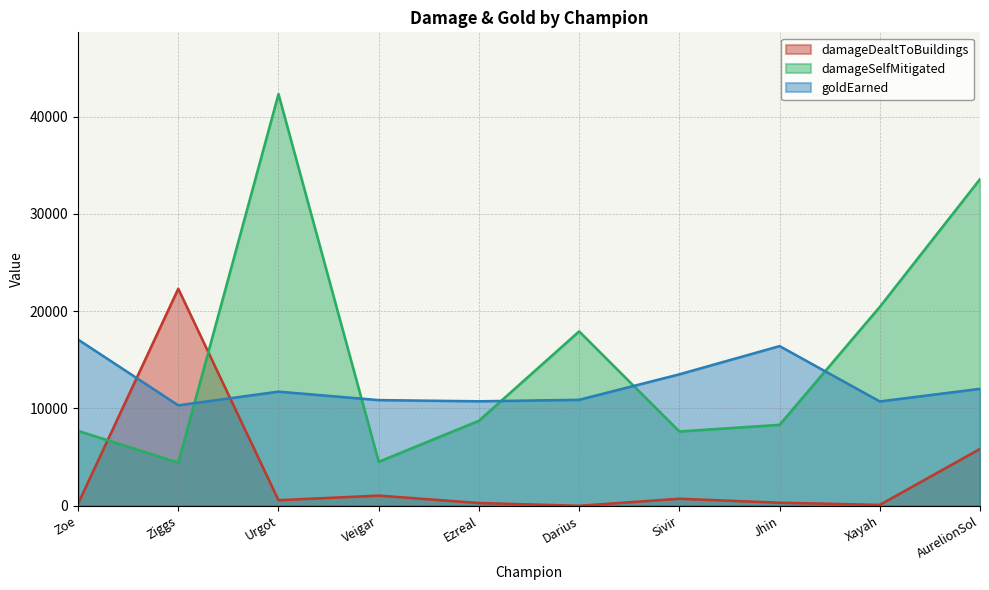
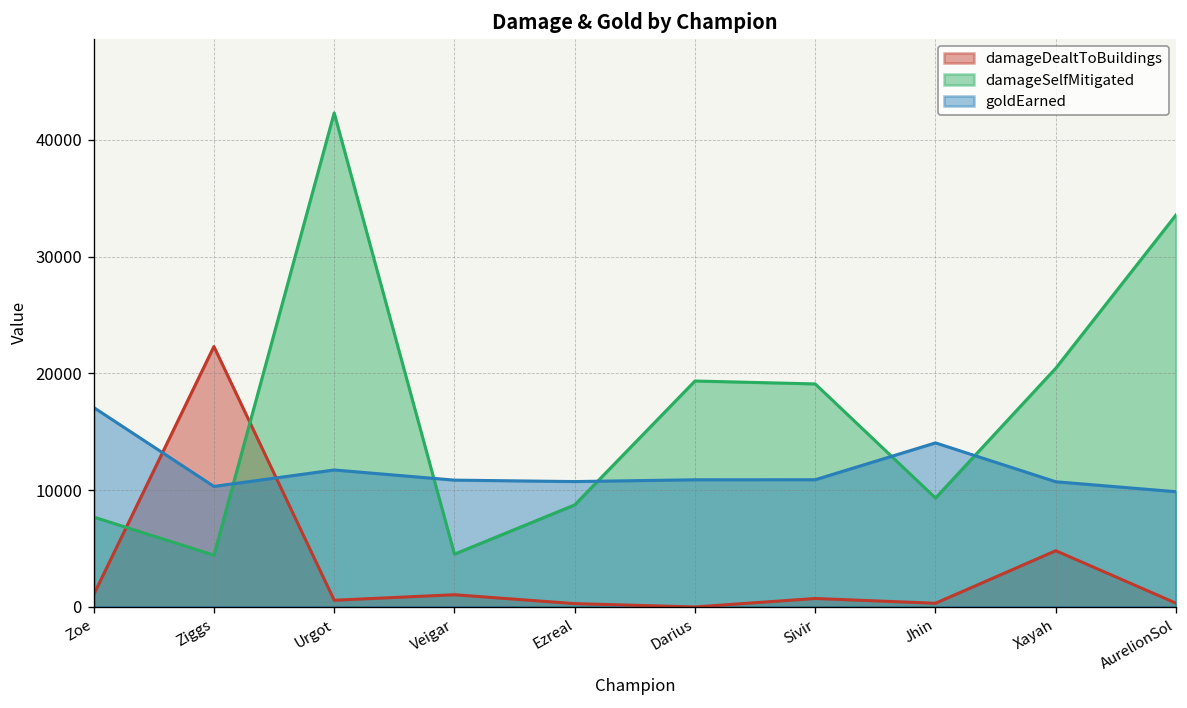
damageDealtToBuildings, Zoe: 0 -> 1000
damageSelfMitigated, Darius: 18000 -> 19000
damageSelfMitigated, Sivir: 8000 -> 19000
goldEarned, Sivir: 14000 -> 11000
damageSelfMitigated, Jhin: 8000 -> 9000
goldEarned, Jhin: 16000 -> 14000
damageDealtToBuildings, Xayah: 0 -> 5000
damageDealtToBuildings, AurelionSol: 6000 -> 0
goldEarned, AurelionSol: 12000 -> 10000
